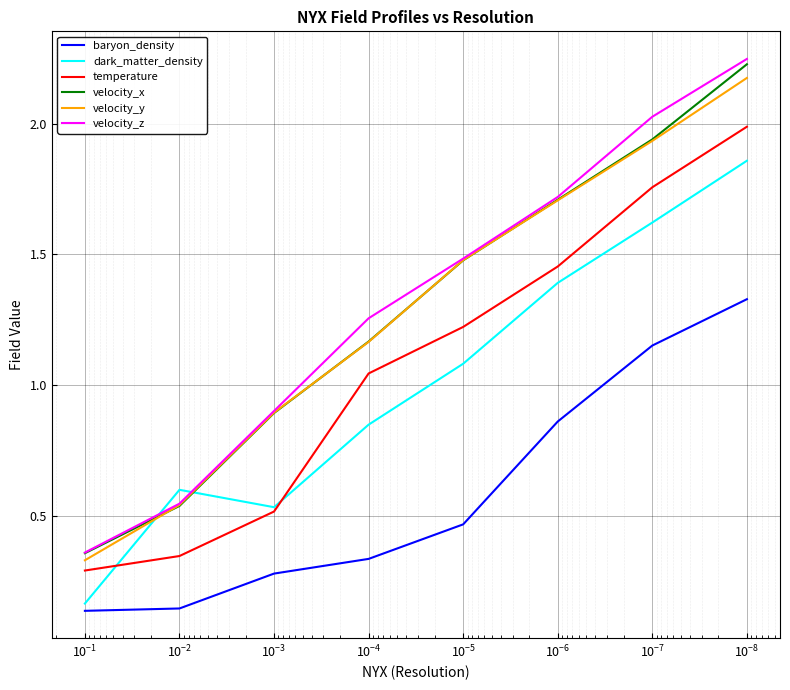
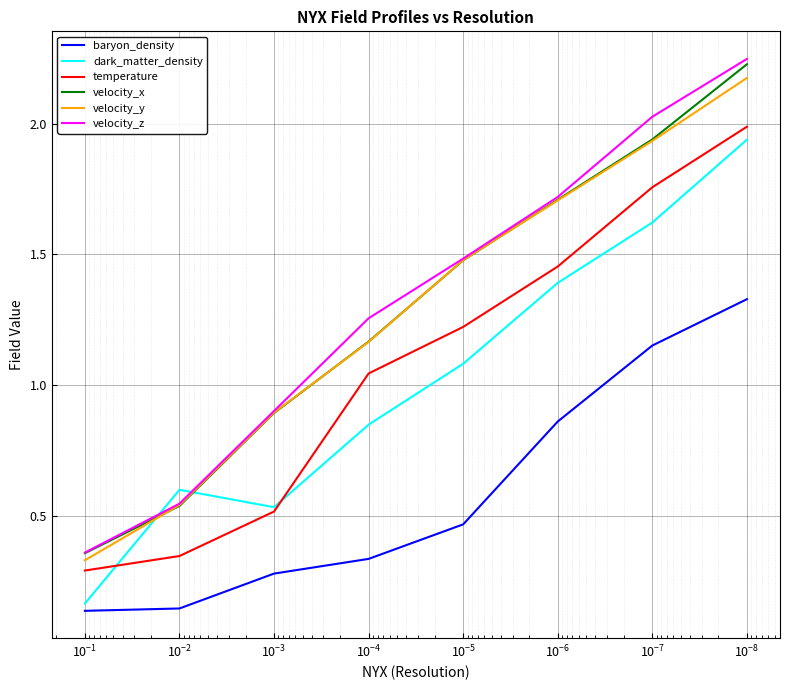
dark_matter_density, 10^-8: 1.86 -> 1.94
